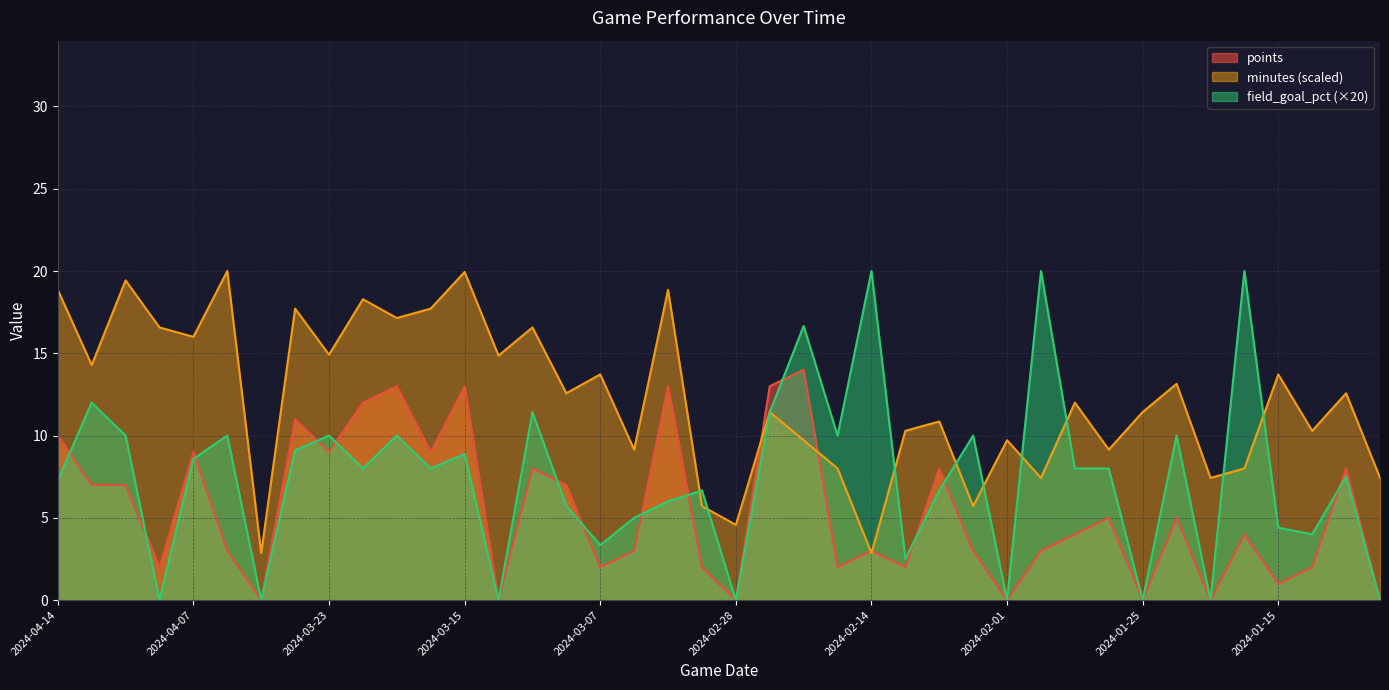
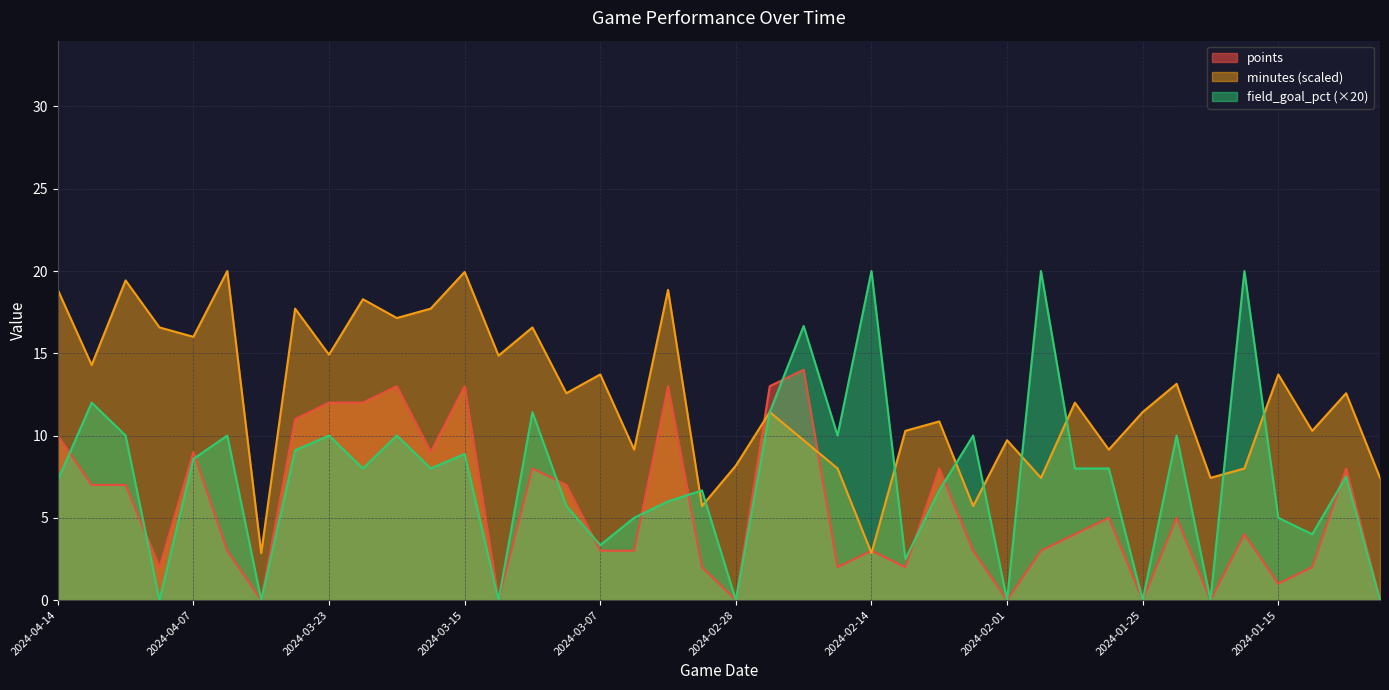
points, 2024-03-23: 9 -> 12
points, 2024-03-07: 2 -> 3
minutes (scaled), 2024-02-28: 4.6 -> 8.2
field_goal_pct (×20), 2024-01-15: 4.4 -> 5.0
